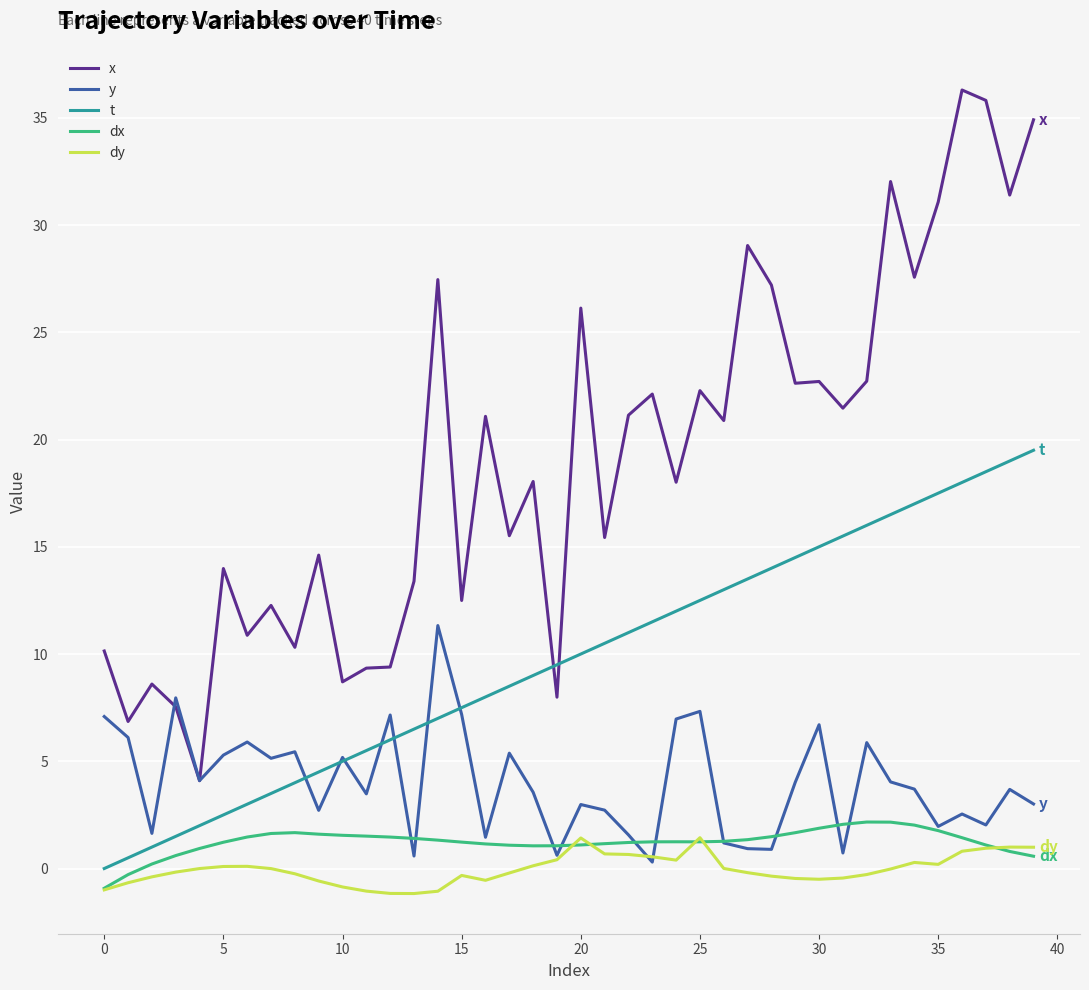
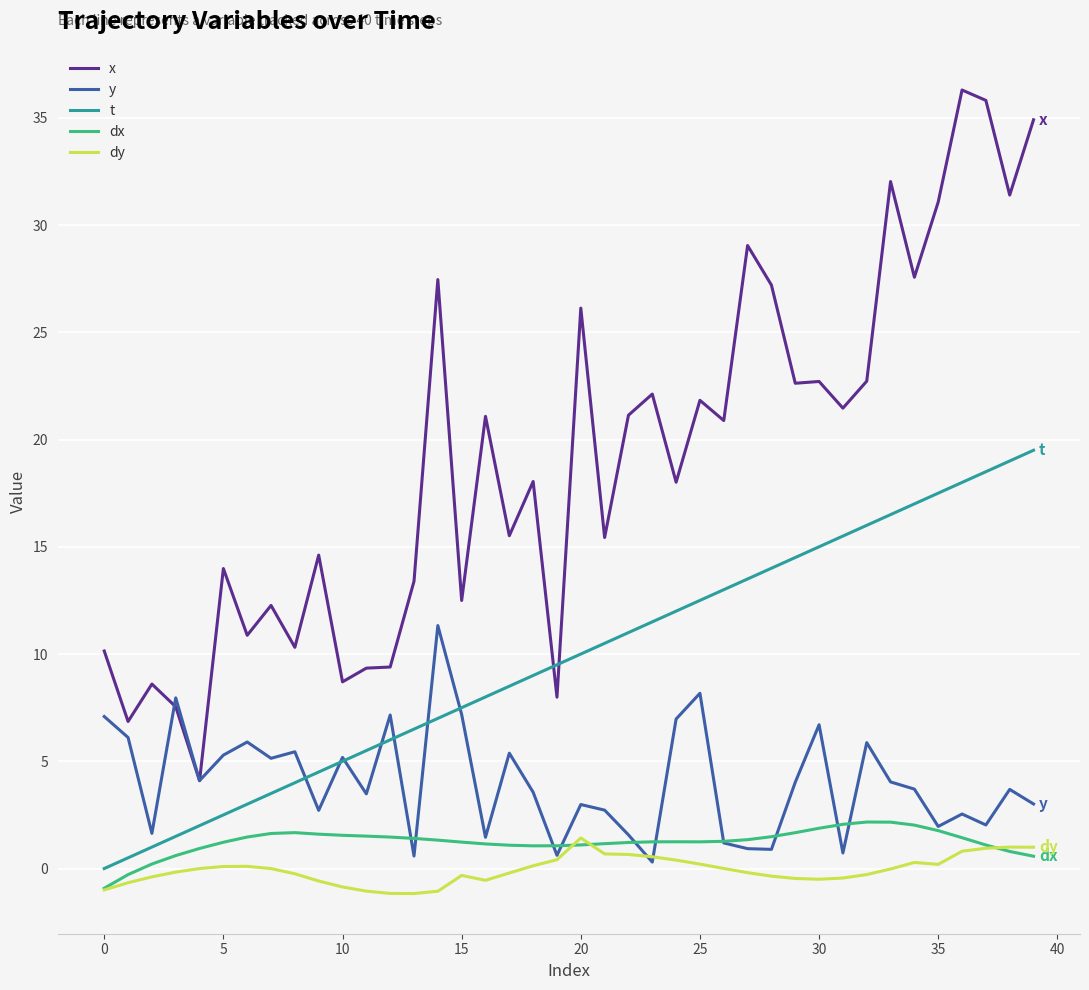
x, 25: 22.3 -> 21.8
y, 25: 7.3 -> 8.2
dy, 25: 1.4 -> 0.2
